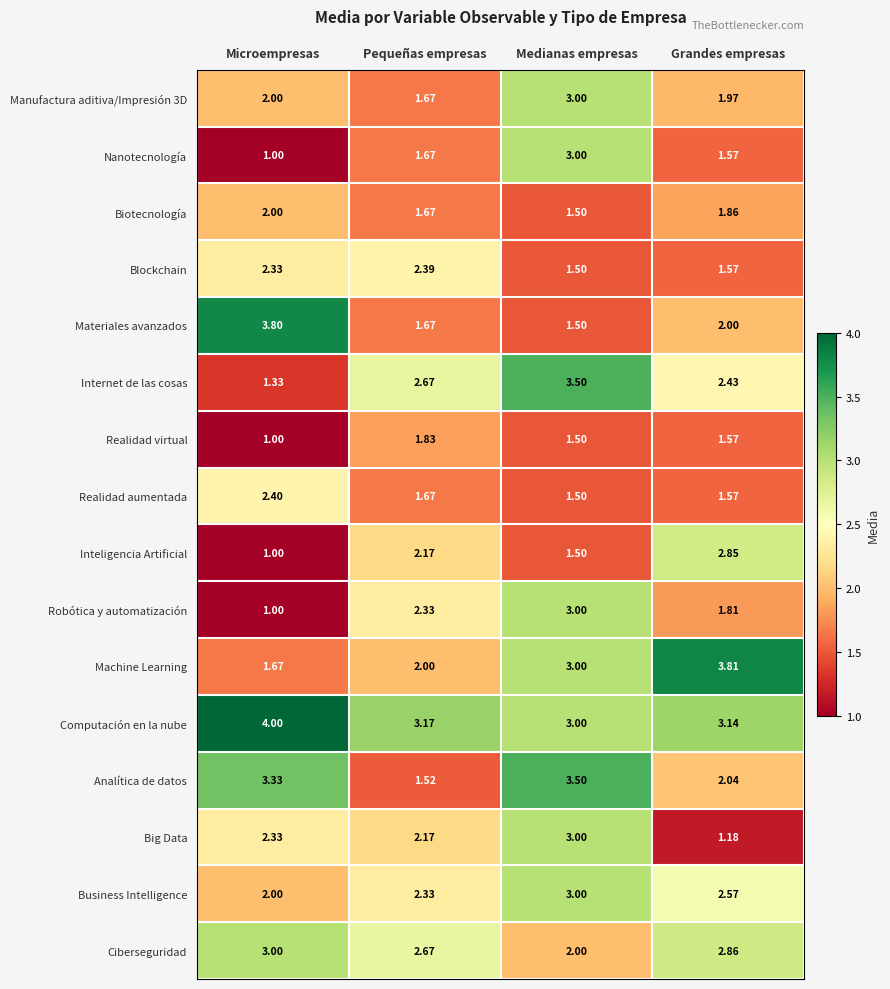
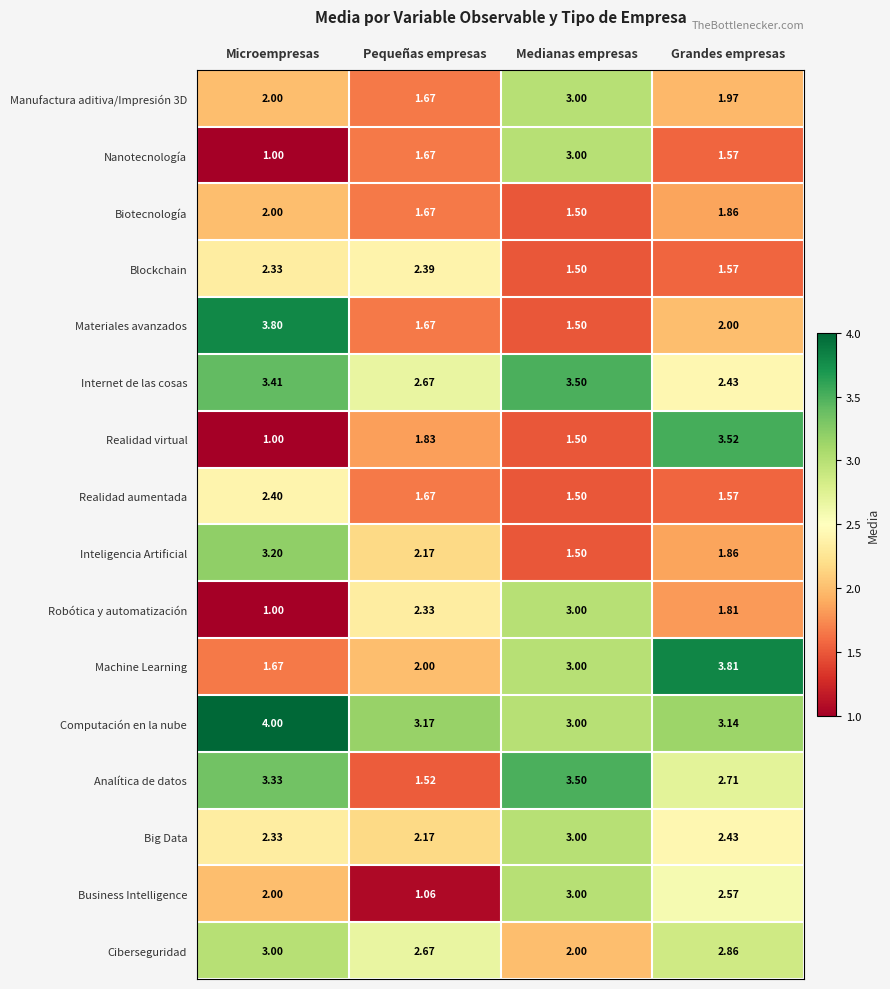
Internet de las cosas, Microempresas: 1.33 -> 3.41
Realidad virtual, Grandes empresas: 1.57 -> 3.52
Inteligencia Artificial, Microempresas: 1.00 -> 3.20
Inteligencia Artificial, Grandes empresas: 2.85 -> 1.86
Analítica de datos, Grandes empresas: 2.04 -> 2.71
Big Data, Grandes empresas: 1.18 -> 2.43
Business Intelligence, Pequeñas empresas: 2.33 -> 1.06
